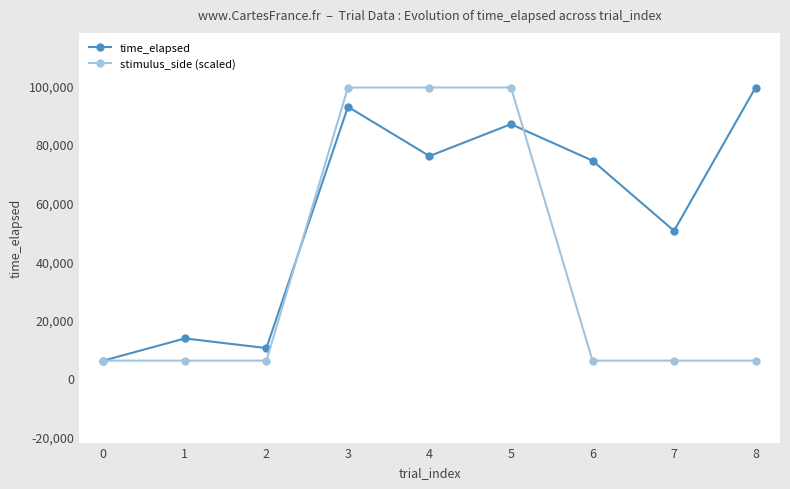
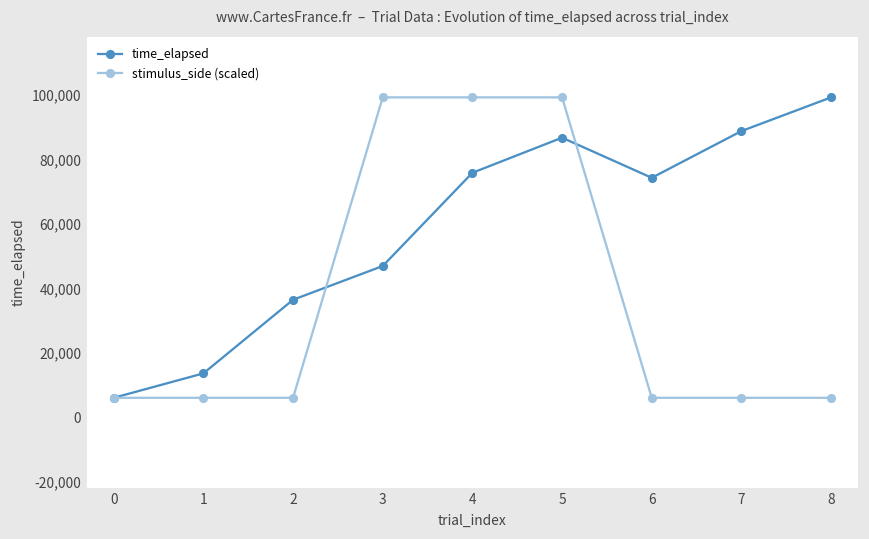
time_elapsed, 2: 10,000 -> 36,000
time_elapsed, 3: 93,000 -> 47,000
time_elapsed, 7: 50,000 -> 89,000
